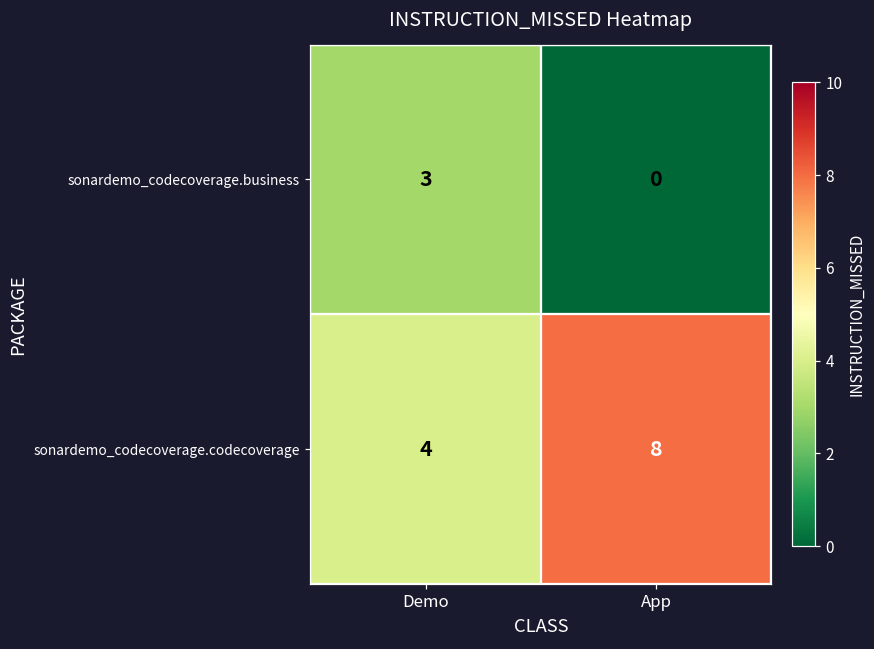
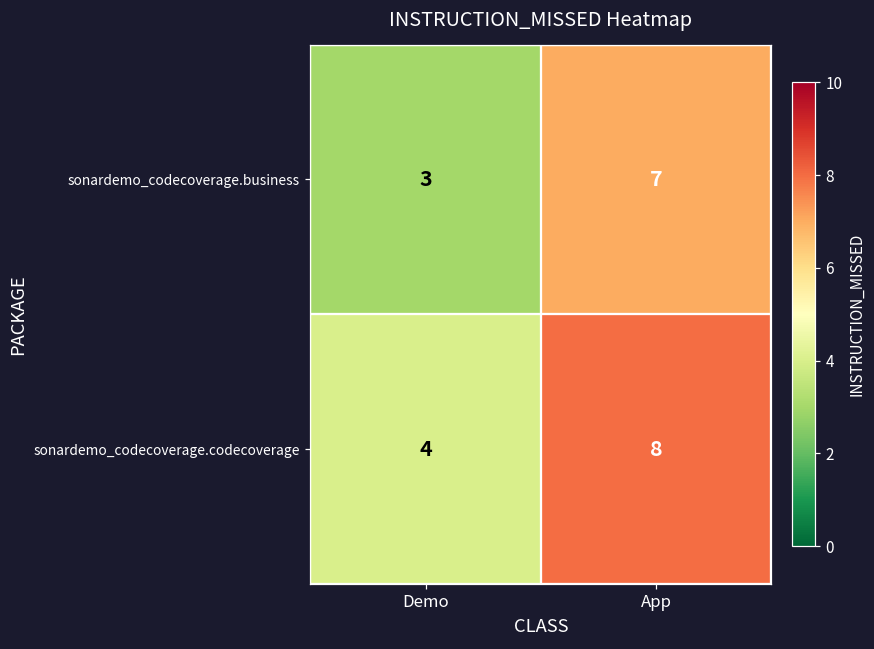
sonardemo_codecoverage.business, App: 0 -> 7
